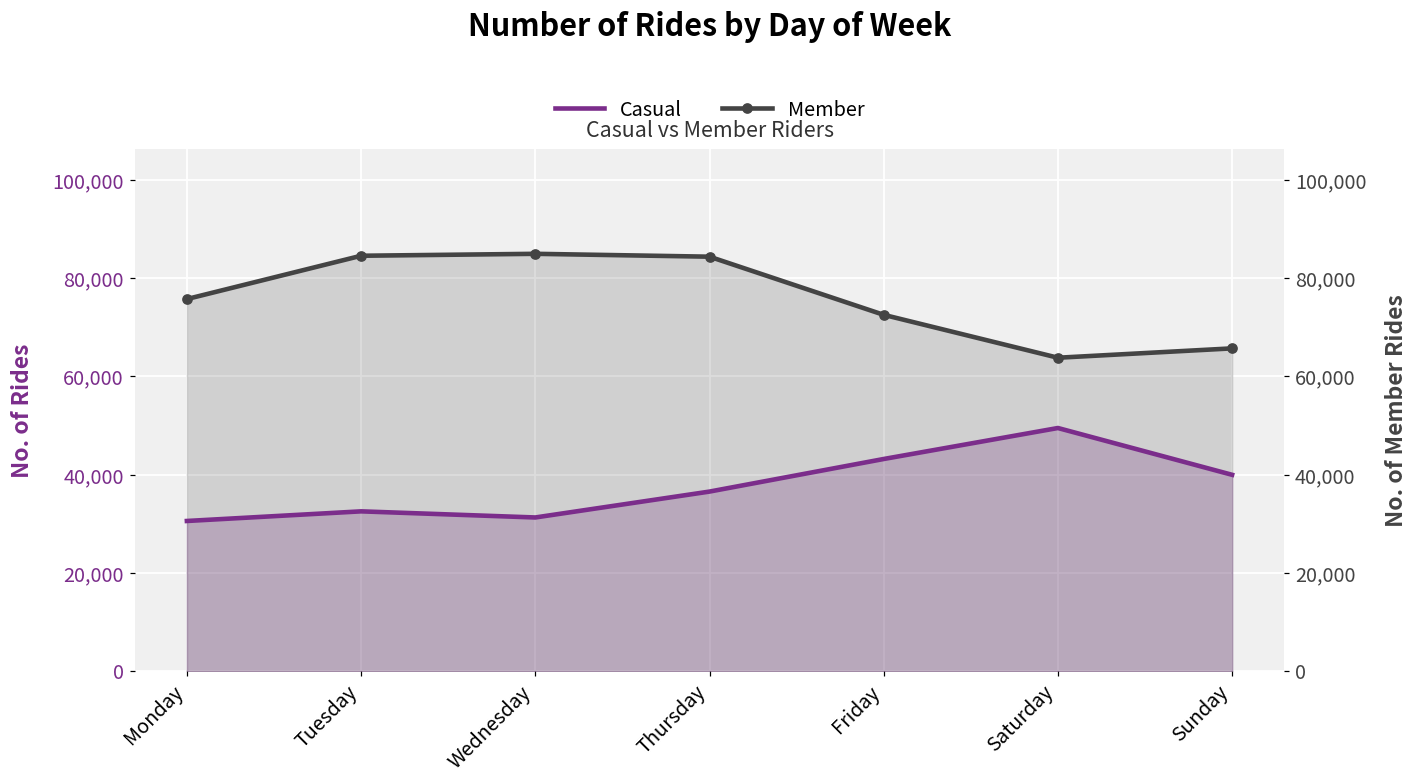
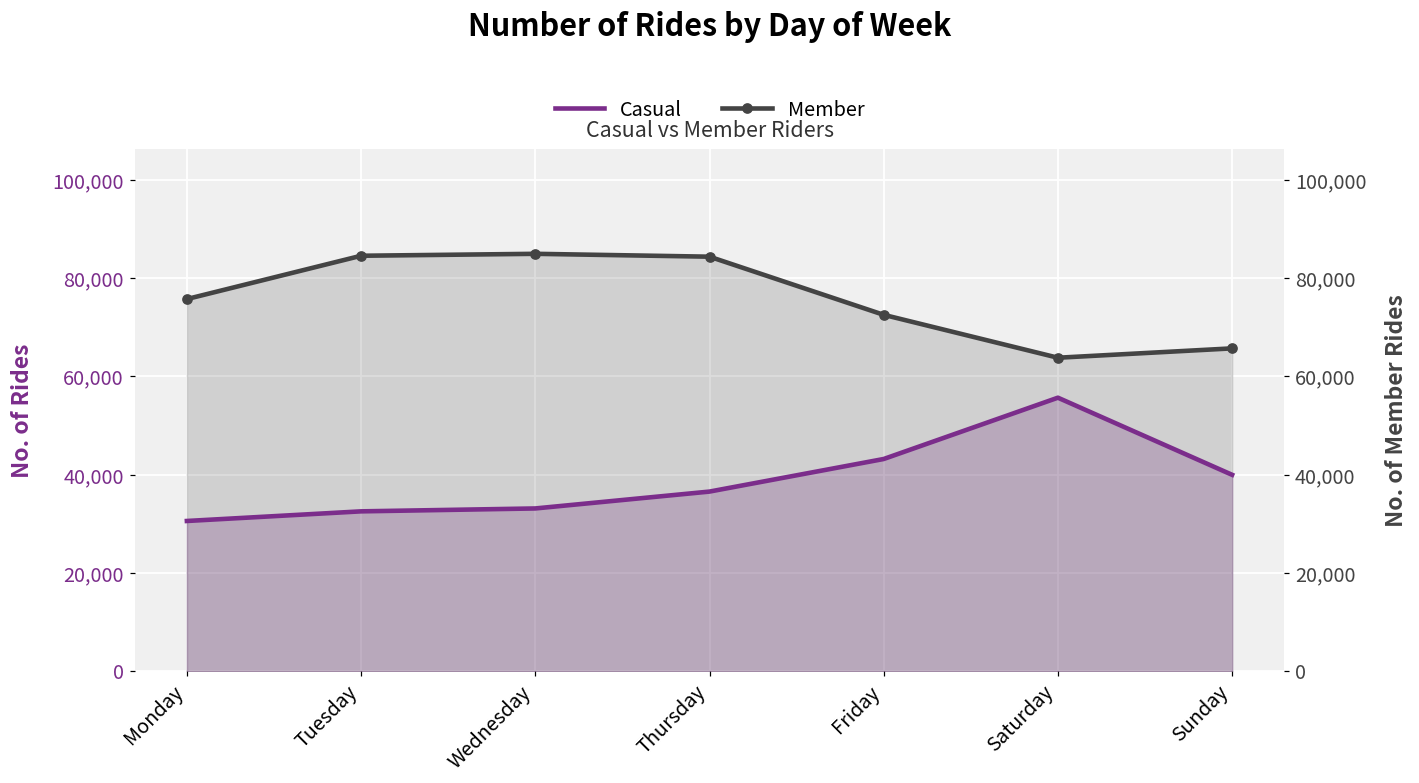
Casual, Wednesday: 31,000 -> 33,000
Casual, Saturday: 49,000 -> 56,000
